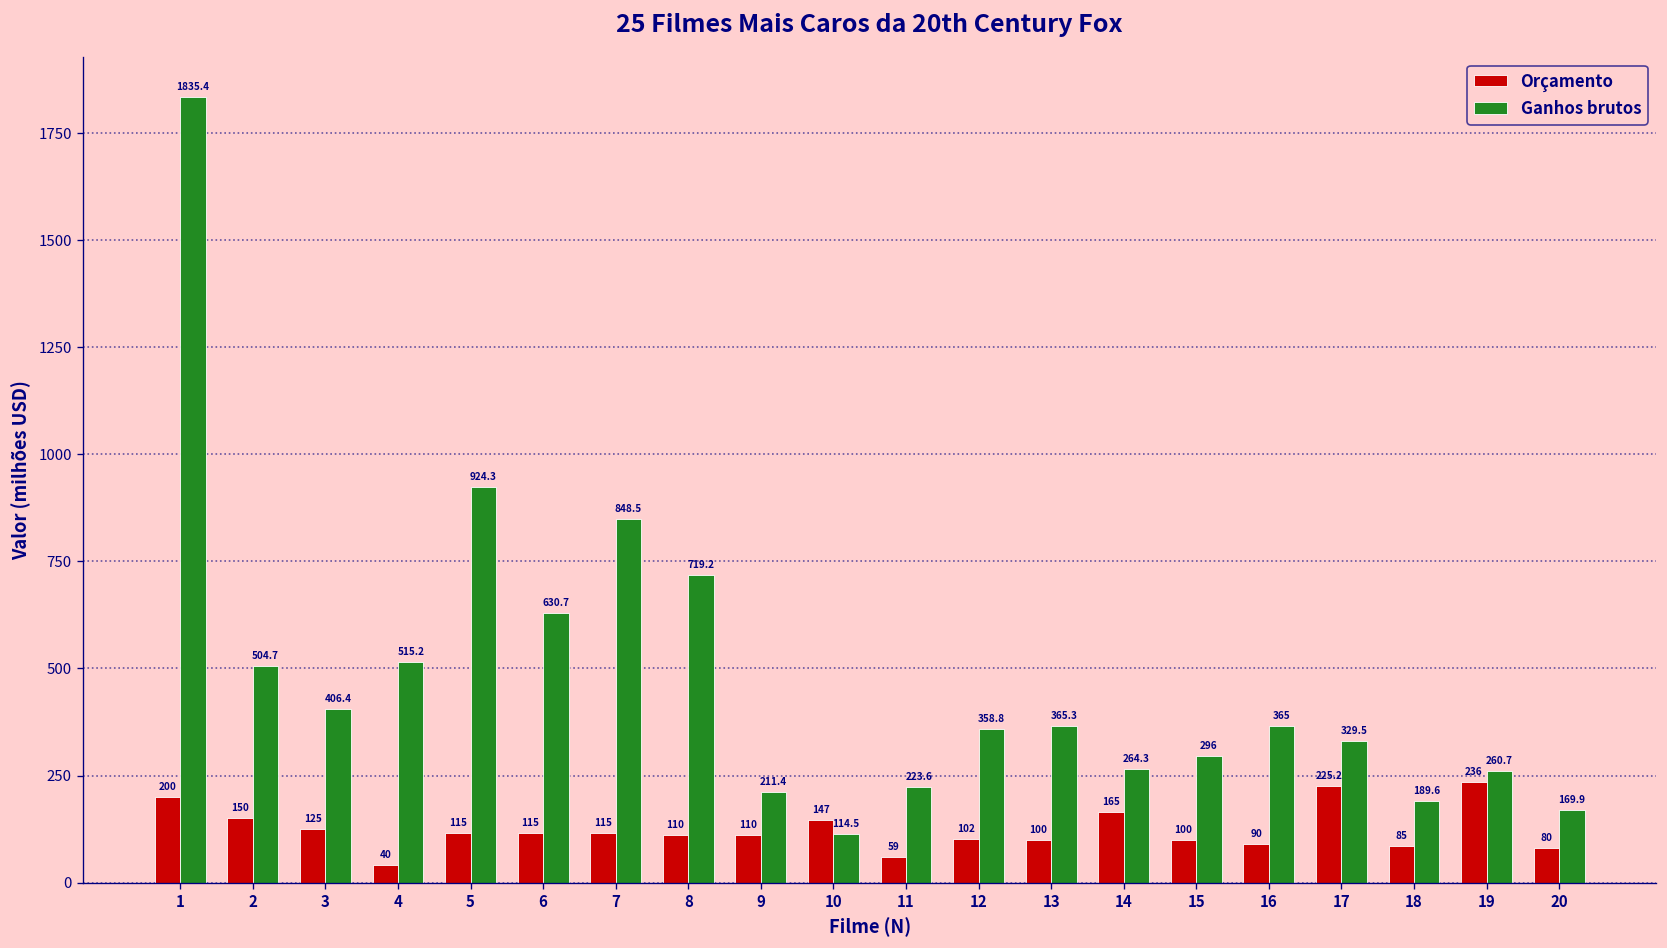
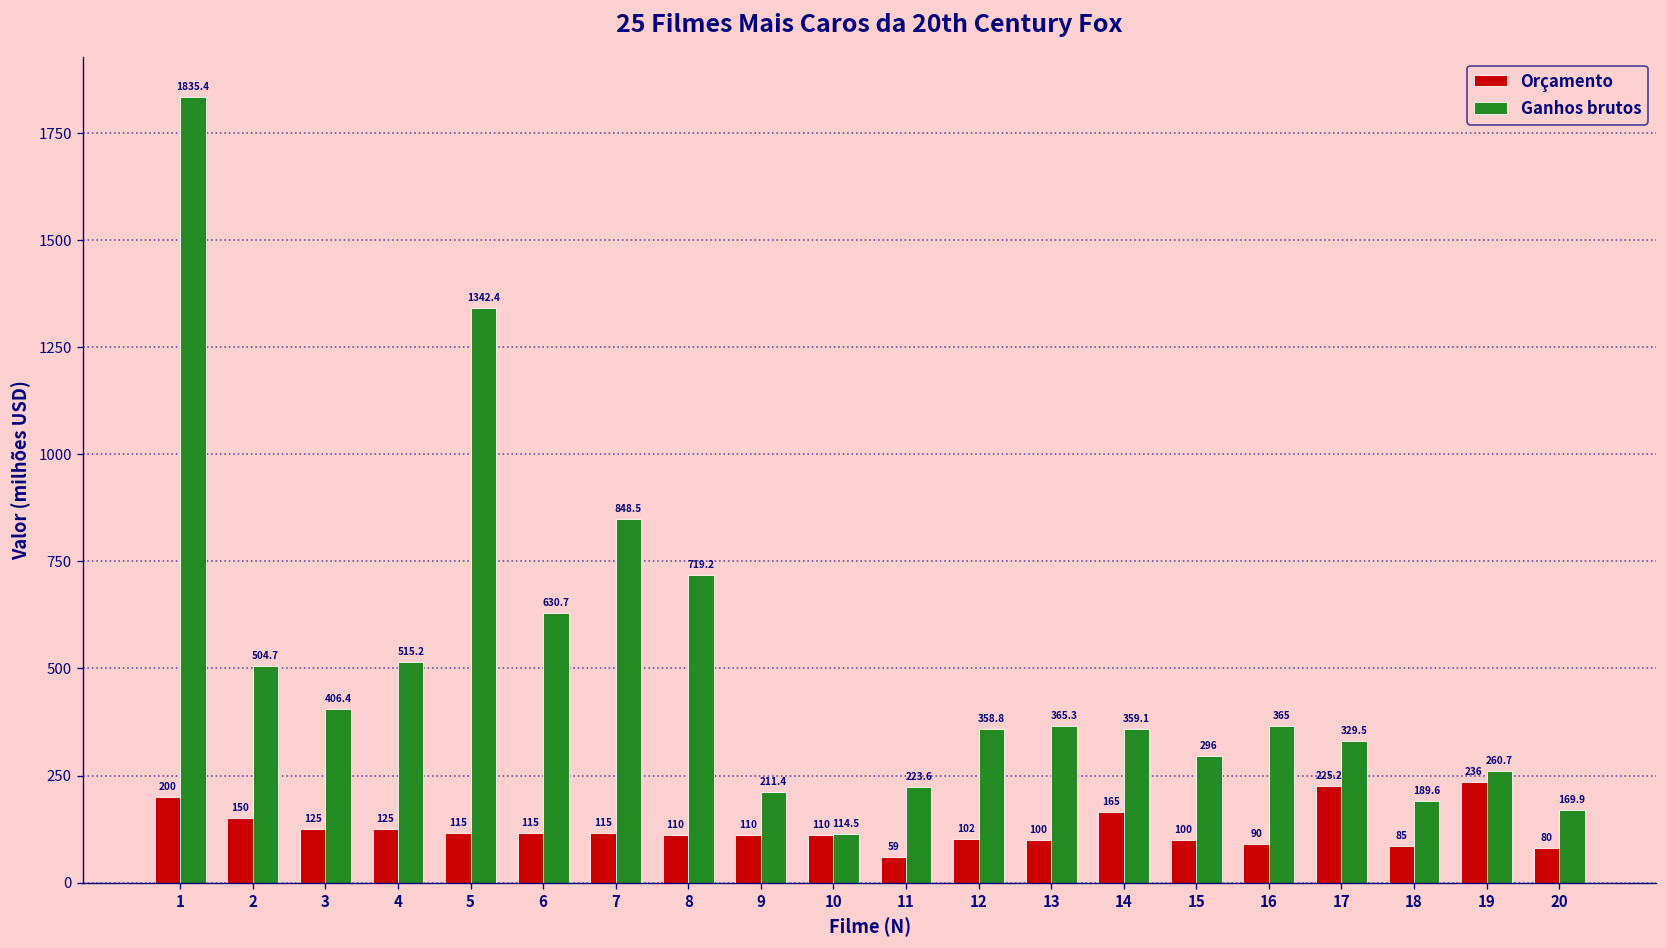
Orçamento, 4: 40 -> 125
Ganhos brutos, 5: 924.3 -> 1342.4
Orçamento, 10: 147 -> 110
Ganhos brutos, 14: 264.3 -> 359.1
